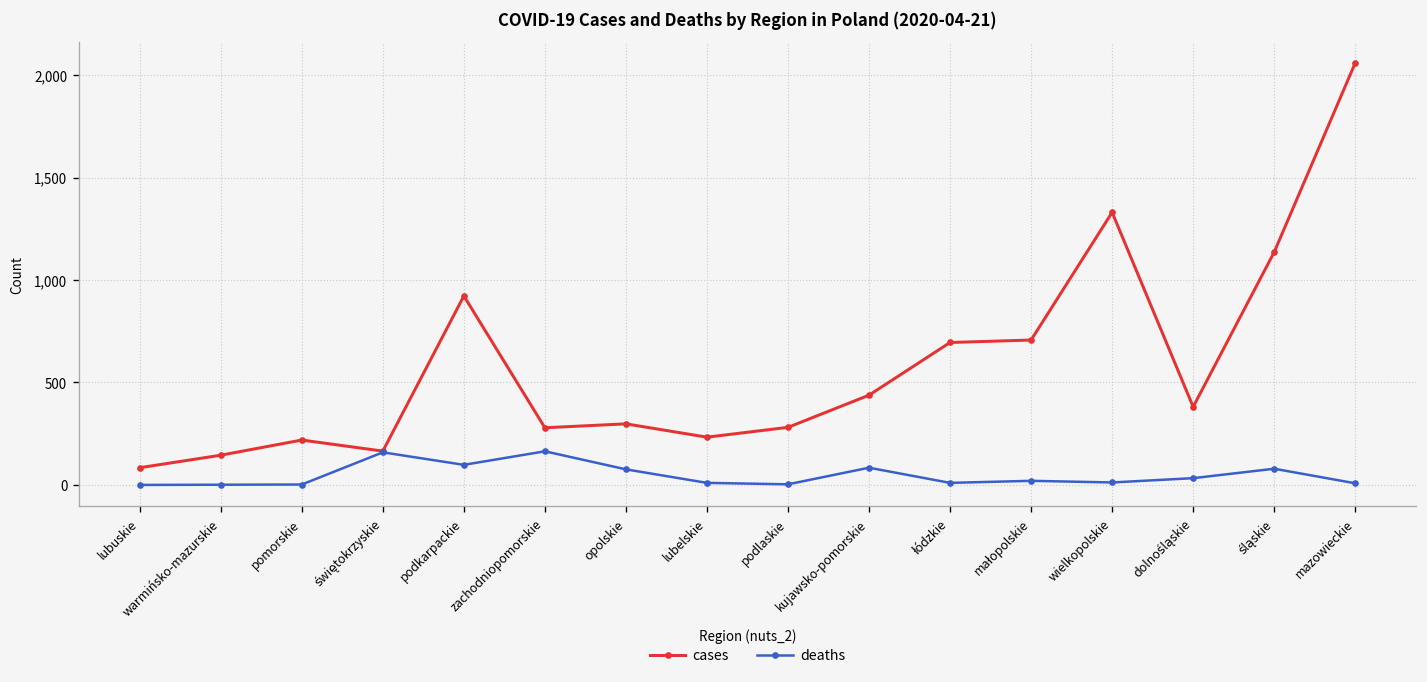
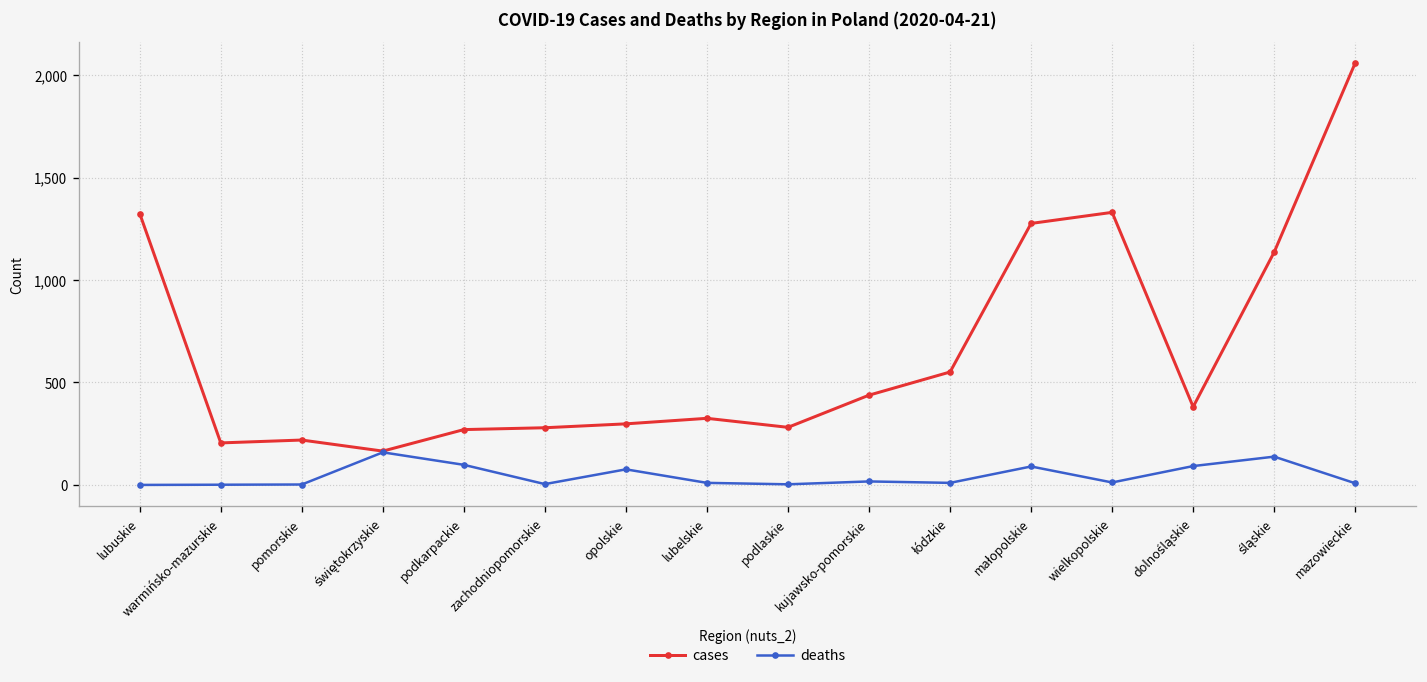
cases, lubuskie: 80 -> 1,320
cases, warmińsko-mazurskie: 150 -> 210
cases, podkarpackie: 920 -> 270
deaths, zachodniopomorskie: 160 -> 0
cases, lubelskie: 230 -> 330
deaths, kujawsko-pomorskie: 80 -> 20
cases, łódzkie: 700 -> 550
cases, małopolskie: 710 -> 1,280
deaths, małopolskie: 20 -> 90
deaths, dolnośląskie: 30 -> 90
deaths, śląskie: 80 -> 140
